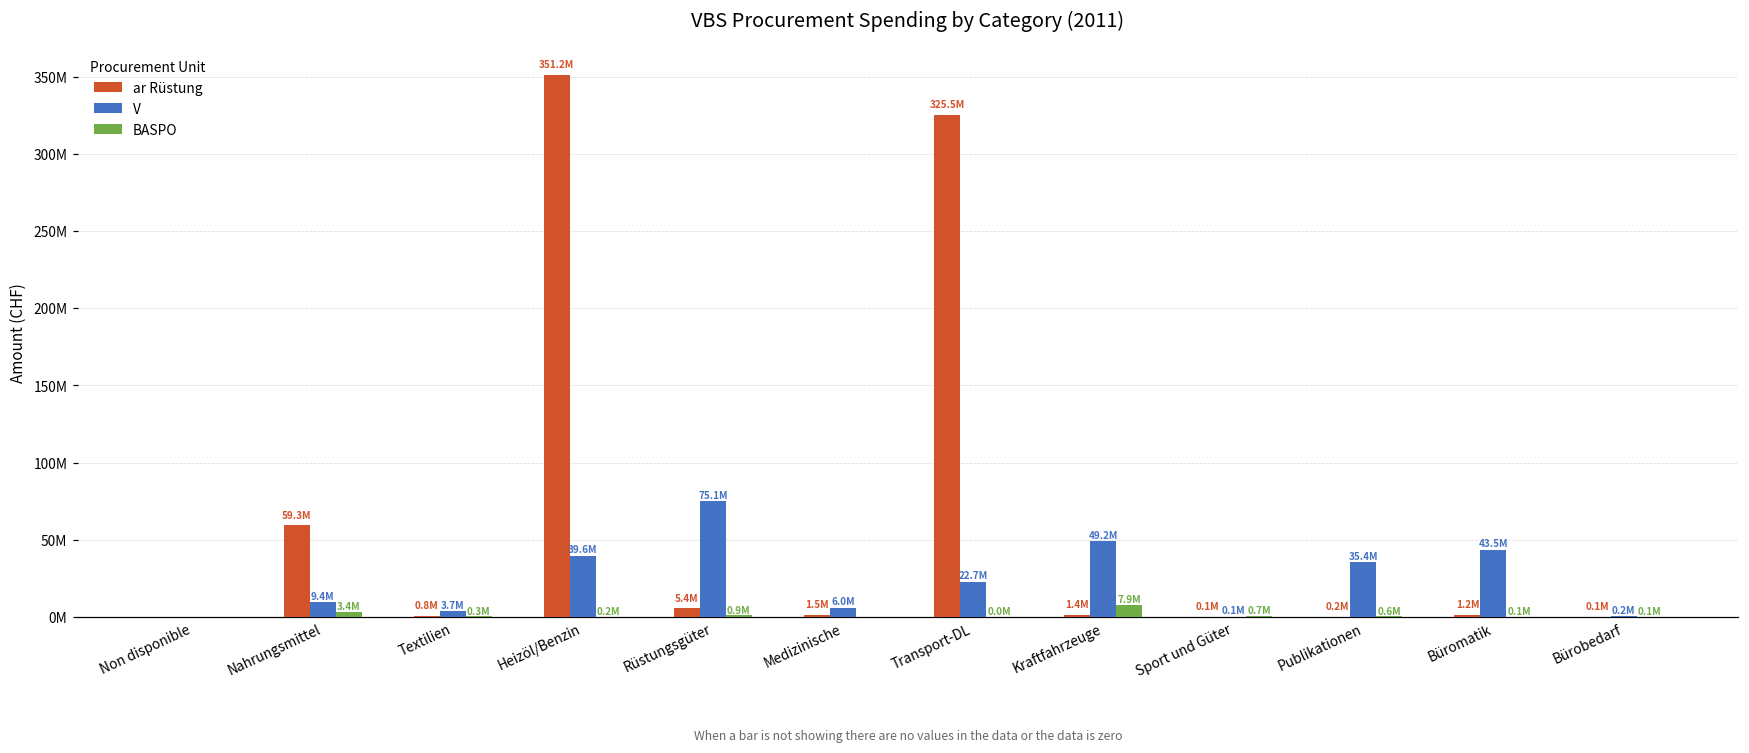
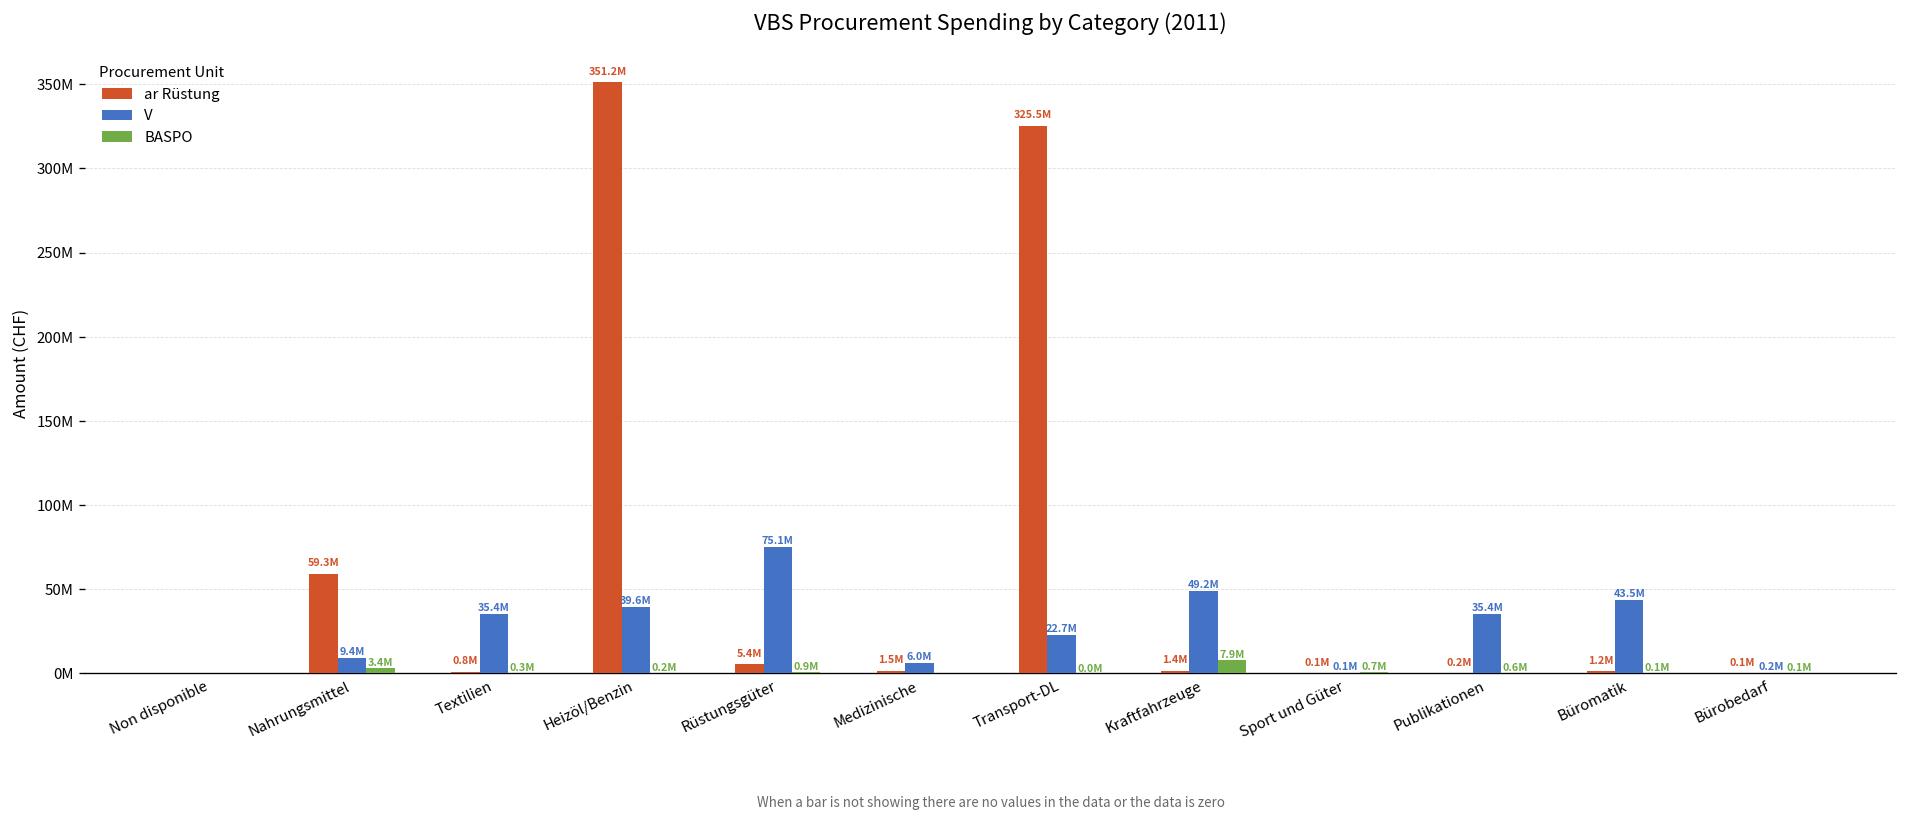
V, Textilien: 3.7M -> 35.4M
